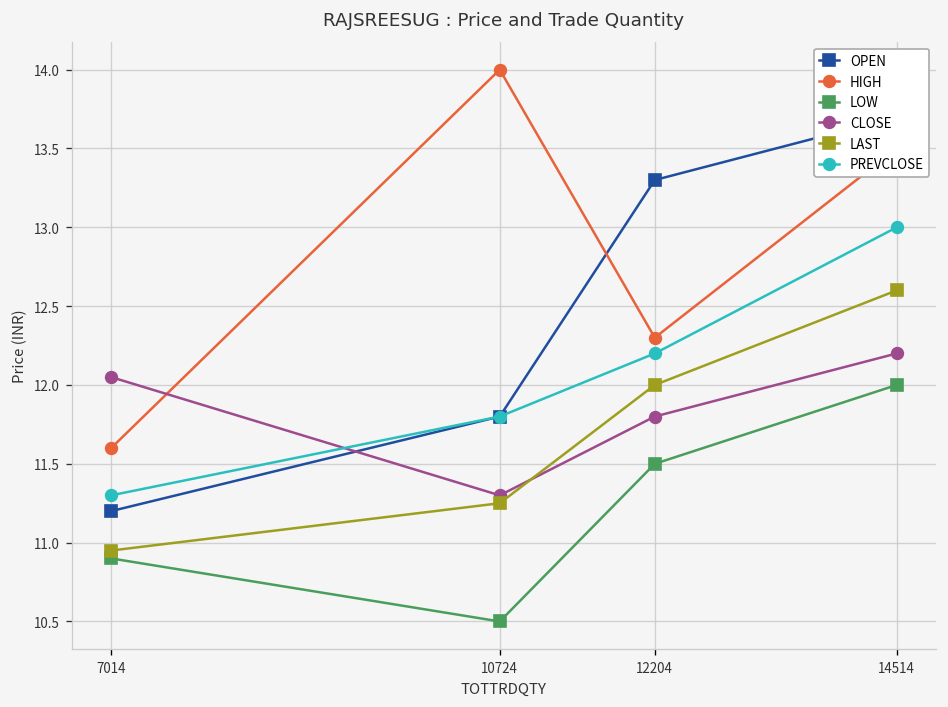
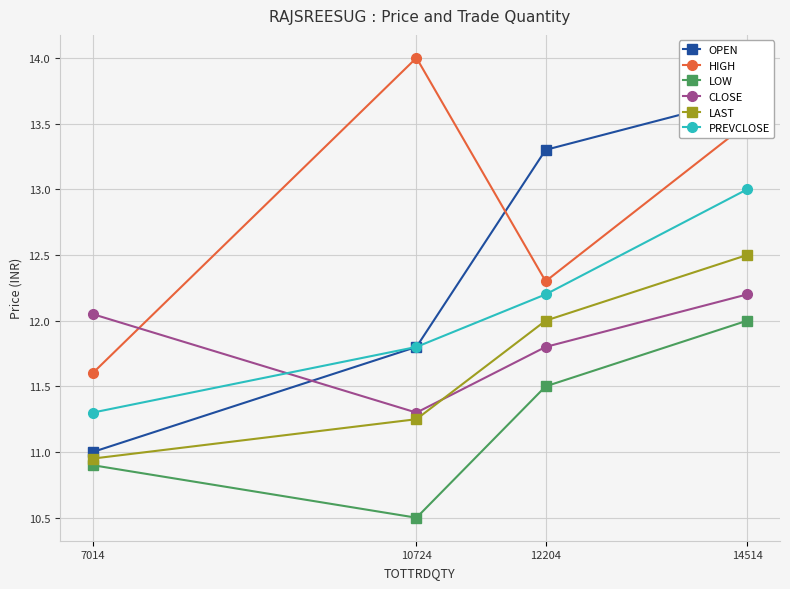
OPEN, 7014: 11.2 -> 11.0
LAST, 14514: 12.6 -> 12.5
